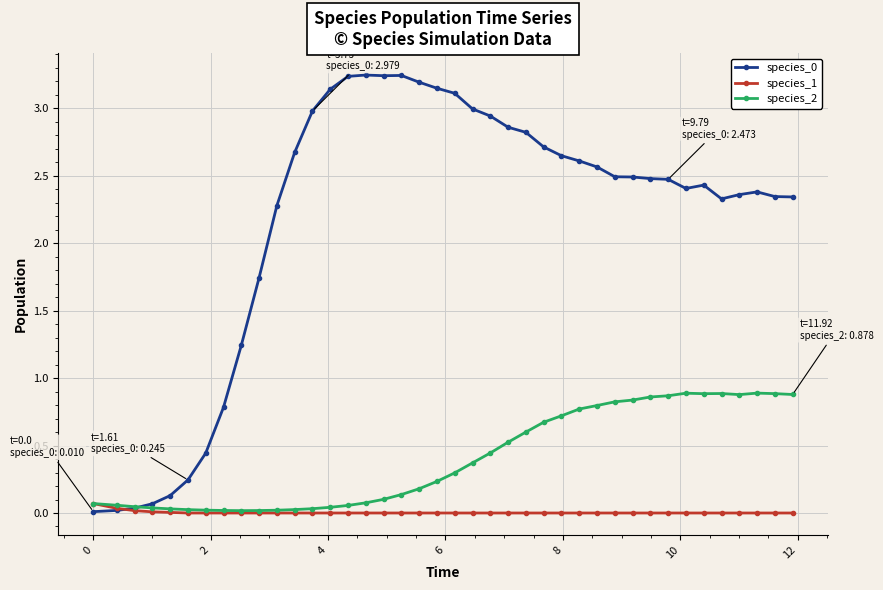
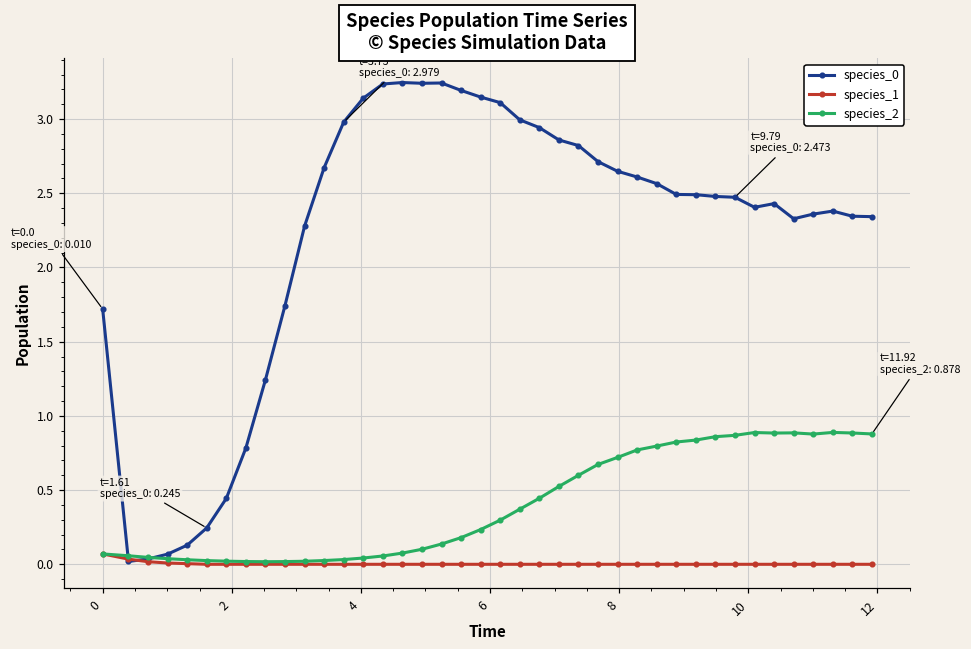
species_0, 0: 0.01 -> 1.72
